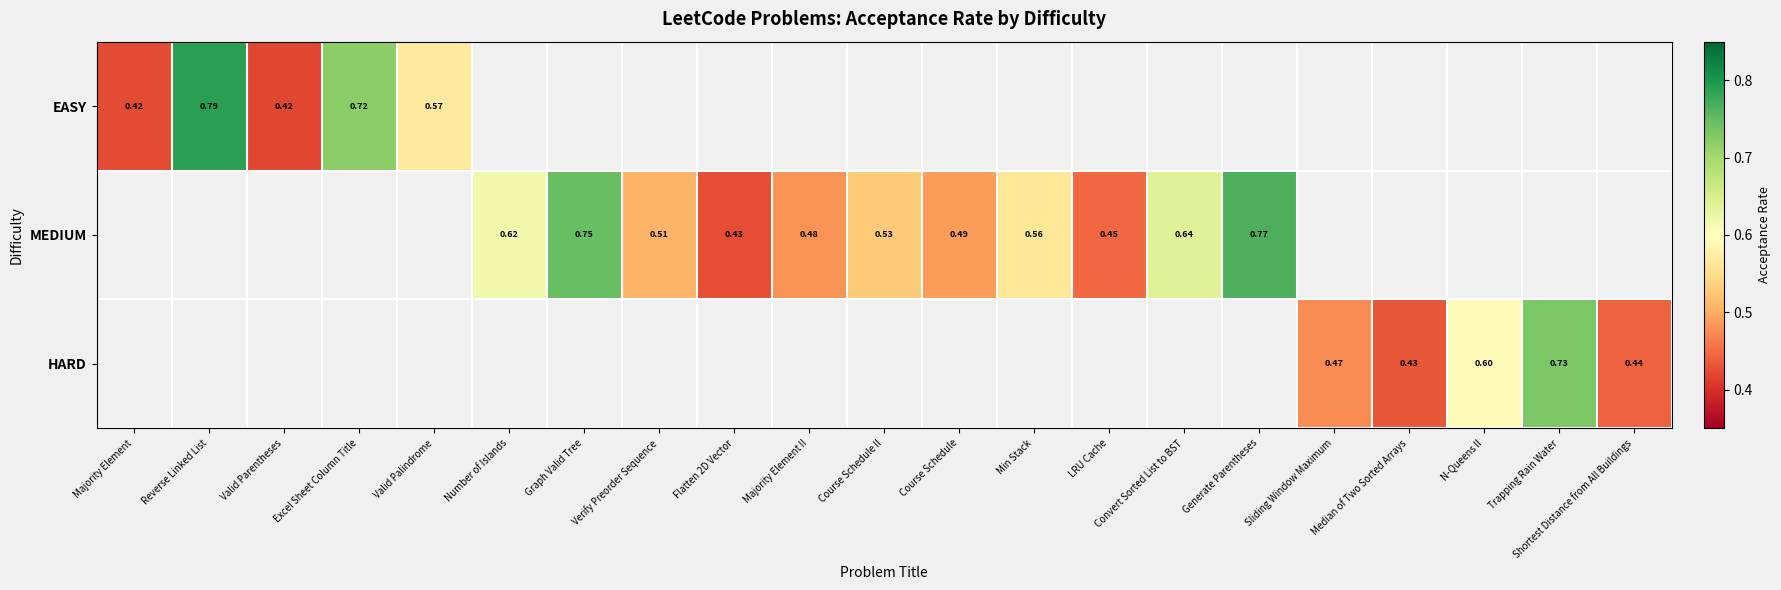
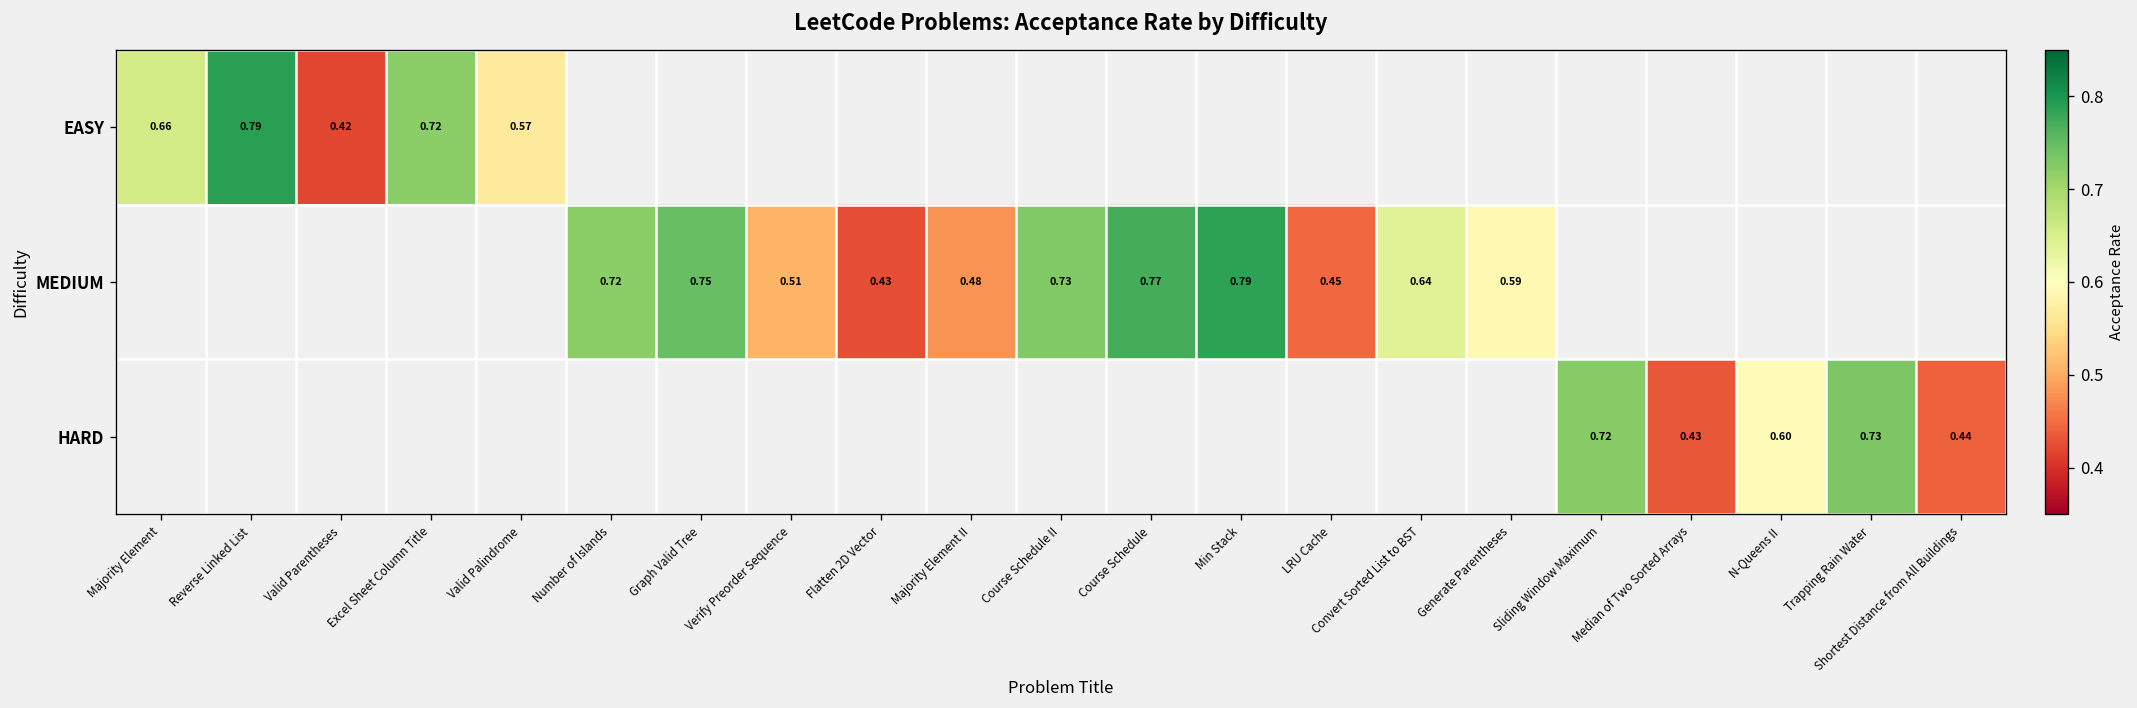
EASY, Majority Element: 0.42 -> 0.66
MEDIUM, Number of Islands: 0.62 -> 0.72
MEDIUM, Course Schedule II: 0.53 -> 0.73
MEDIUM, Course Schedule: 0.49 -> 0.77
MEDIUM, Min Stack: 0.56 -> 0.79
MEDIUM, Generate Parentheses: 0.77 -> 0.59
HARD, Sliding Window Maximum: 0.47 -> 0.72
